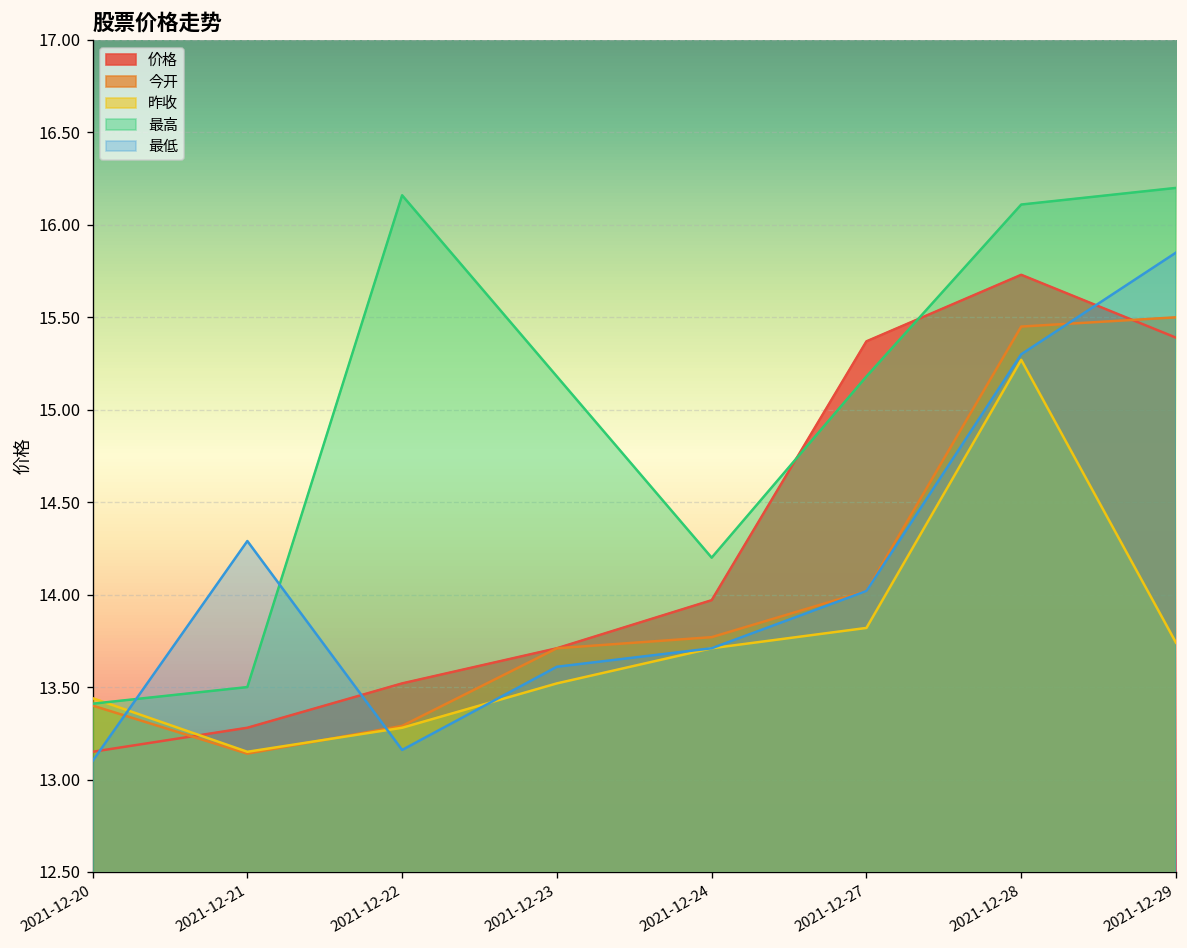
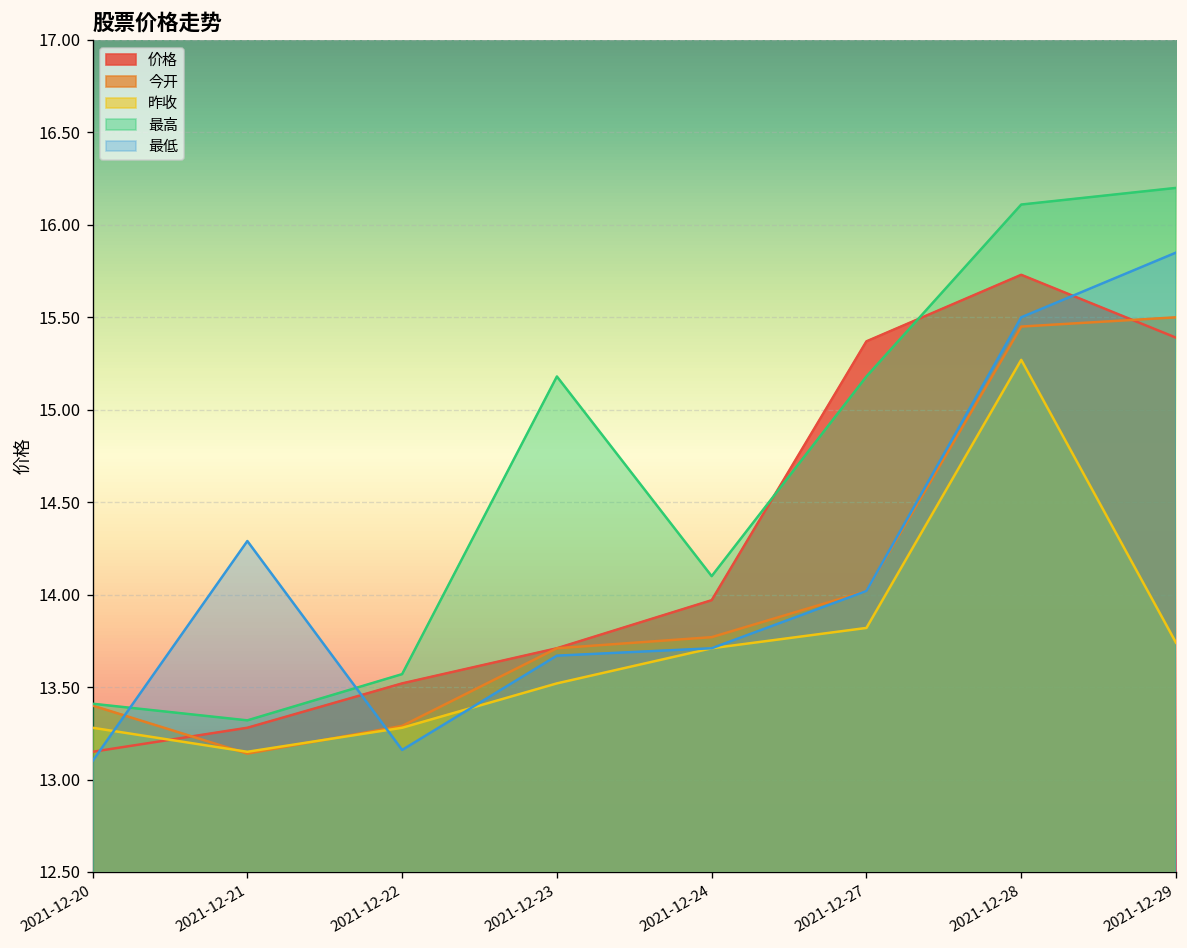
昨收, 2021-12-20: 13.44 -> 13.28
最高, 2021-12-21: 13.50 -> 13.32
最高, 2021-12-22: 16.16 -> 13.57
最低, 2021-12-23: 13.61 -> 13.67
最高, 2021-12-24: 14.2 -> 14.1
最低, 2021-12-28: 15.3 -> 15.5
